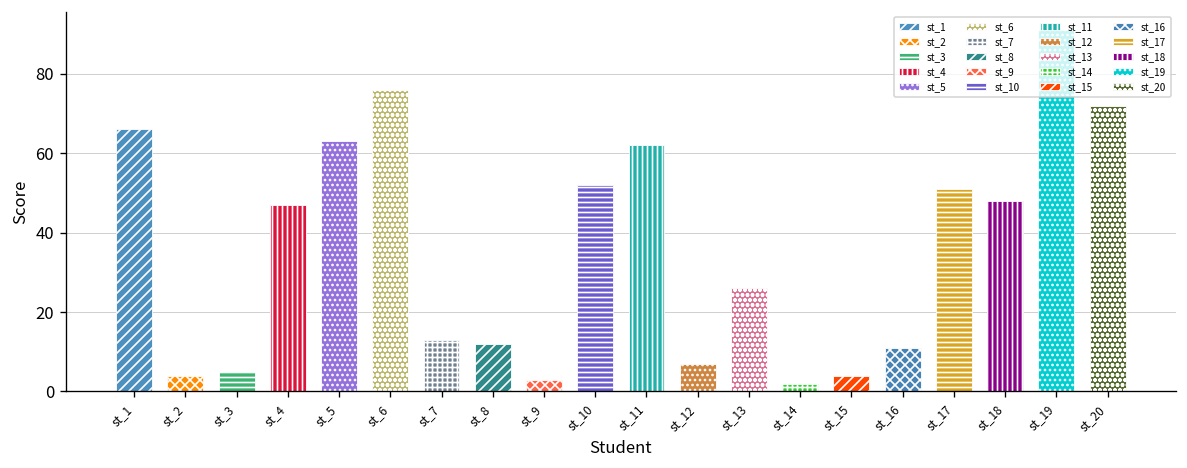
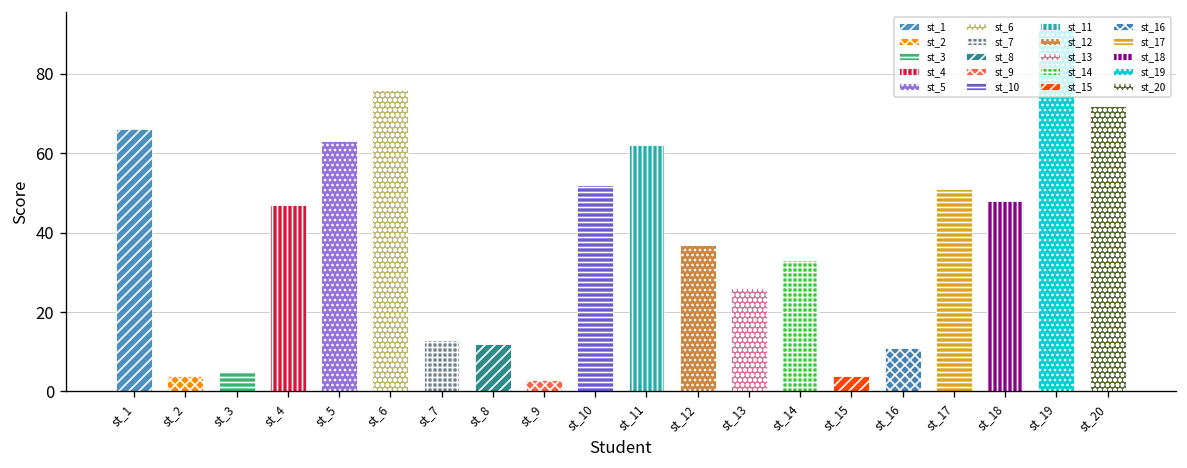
st_12: 7 -> 37
st_14: 2 -> 33
